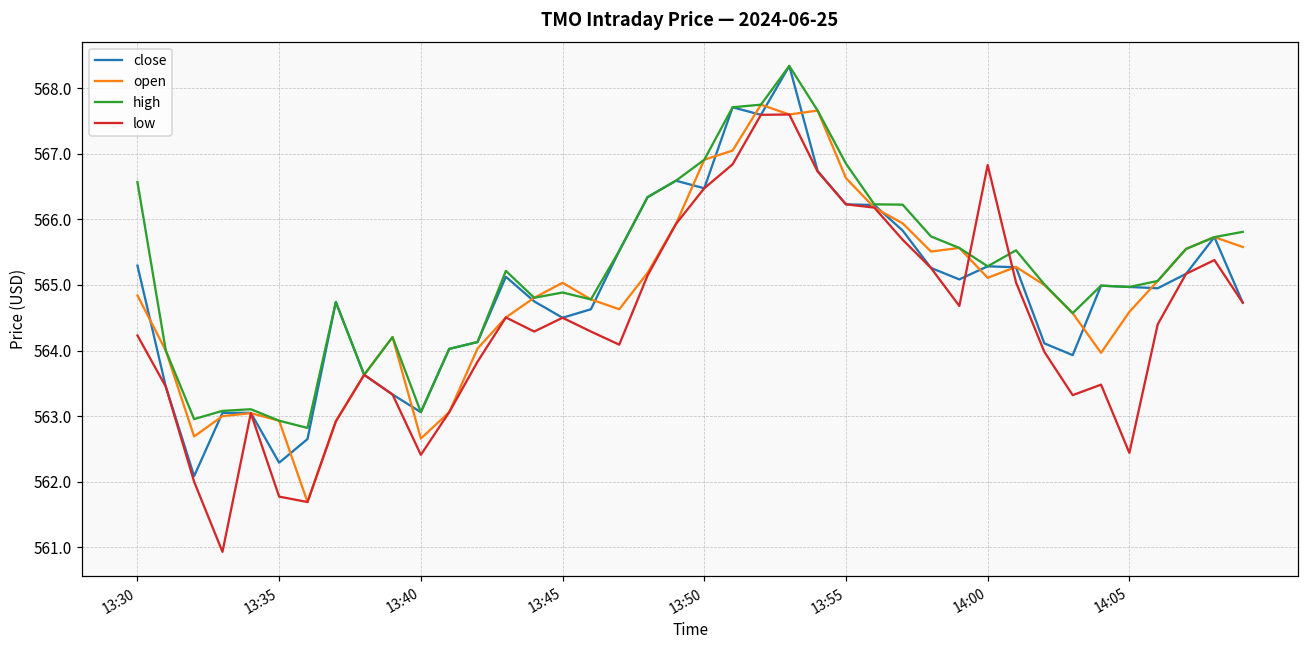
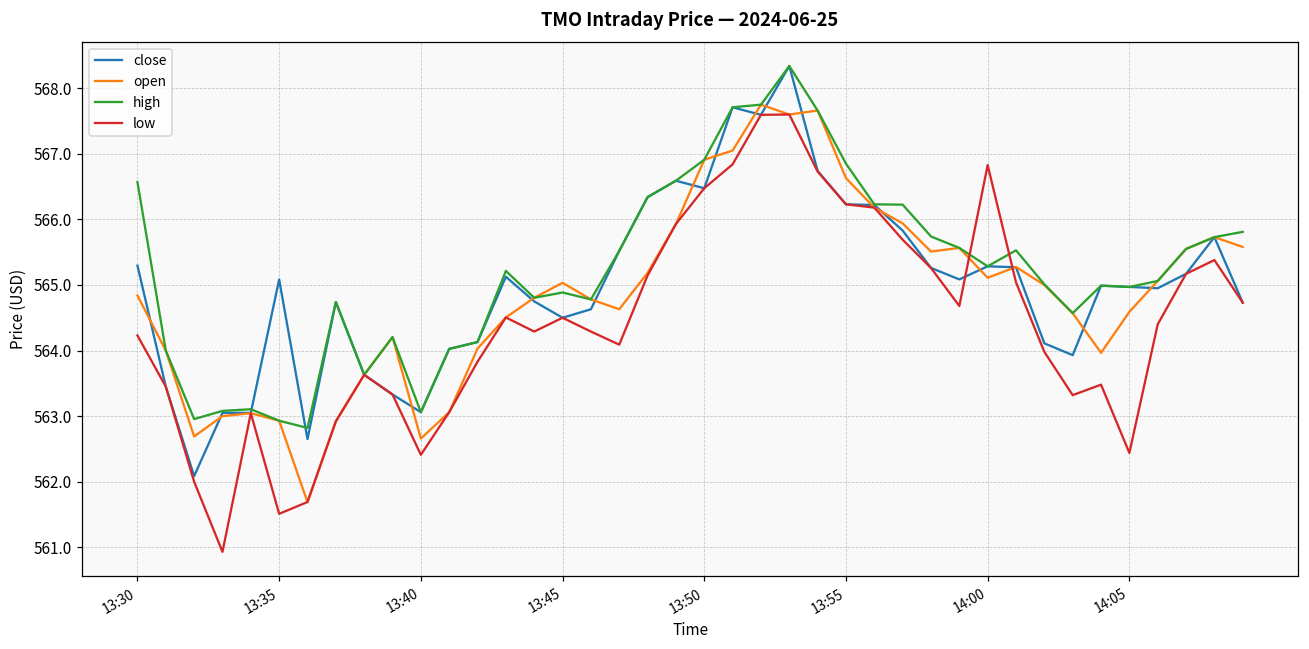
close, 13:35: 562.3 -> 565.1
low, 13:35: 561.8 -> 561.5
